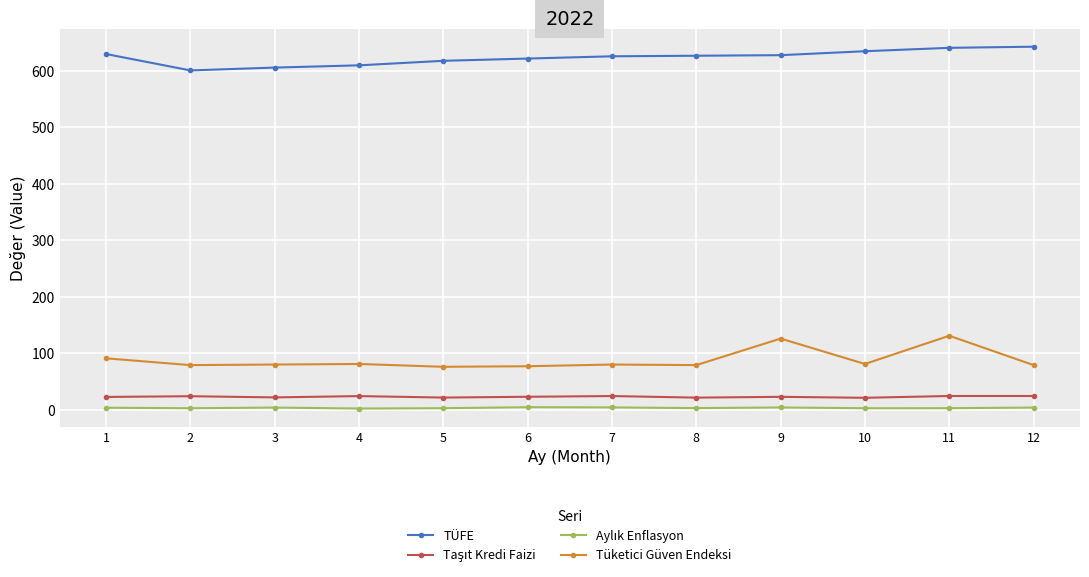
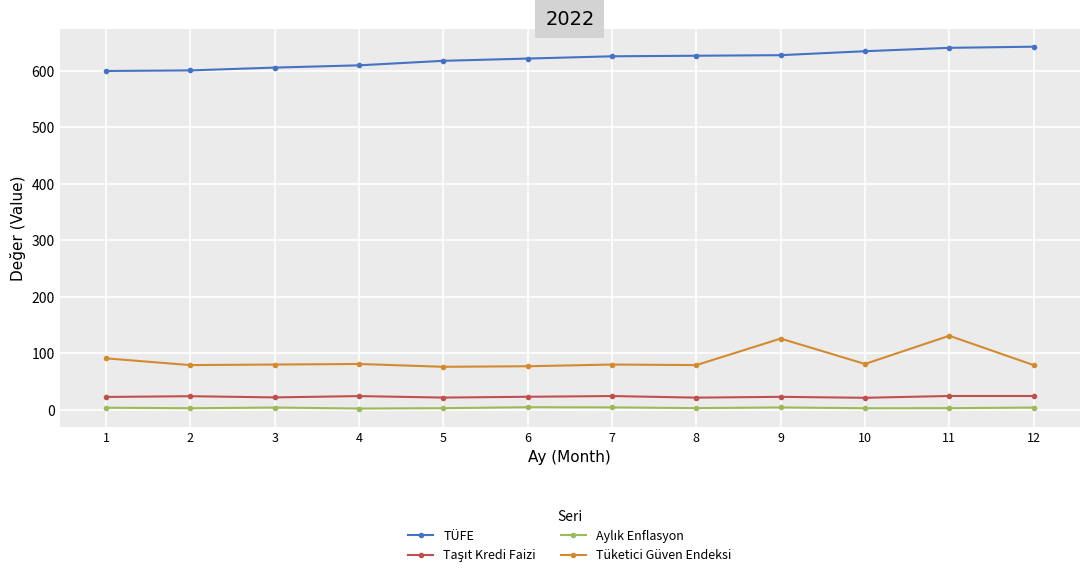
TÜFE, 1: 630 -> 600
